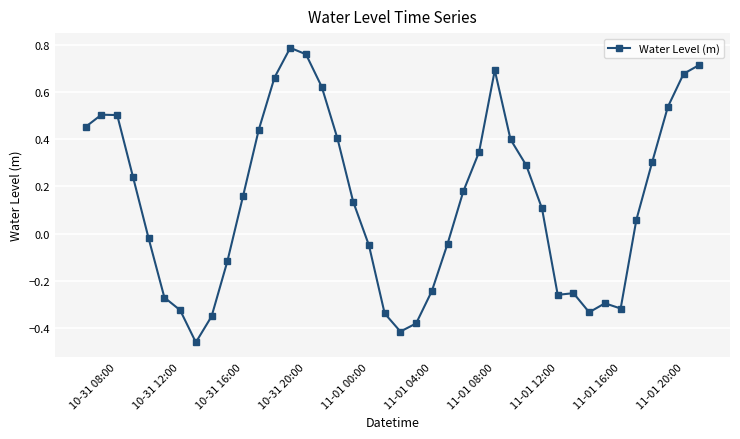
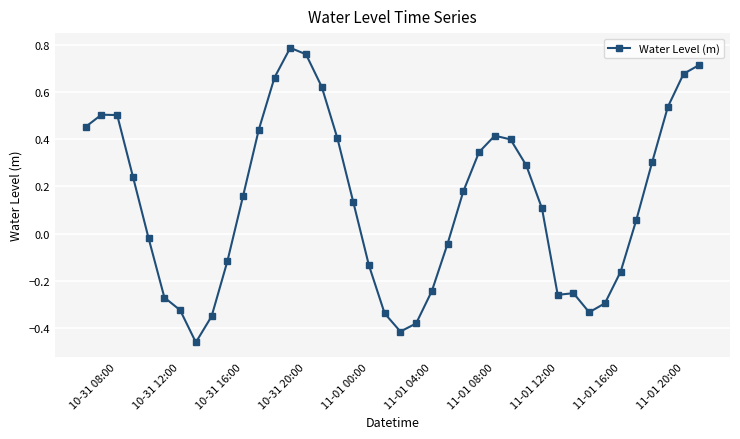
11-01 00:00: -0.05 -> -0.13
11-01 08:00: 0.69 -> 0.42
11-01 16:00: -0.32 -> -0.16
